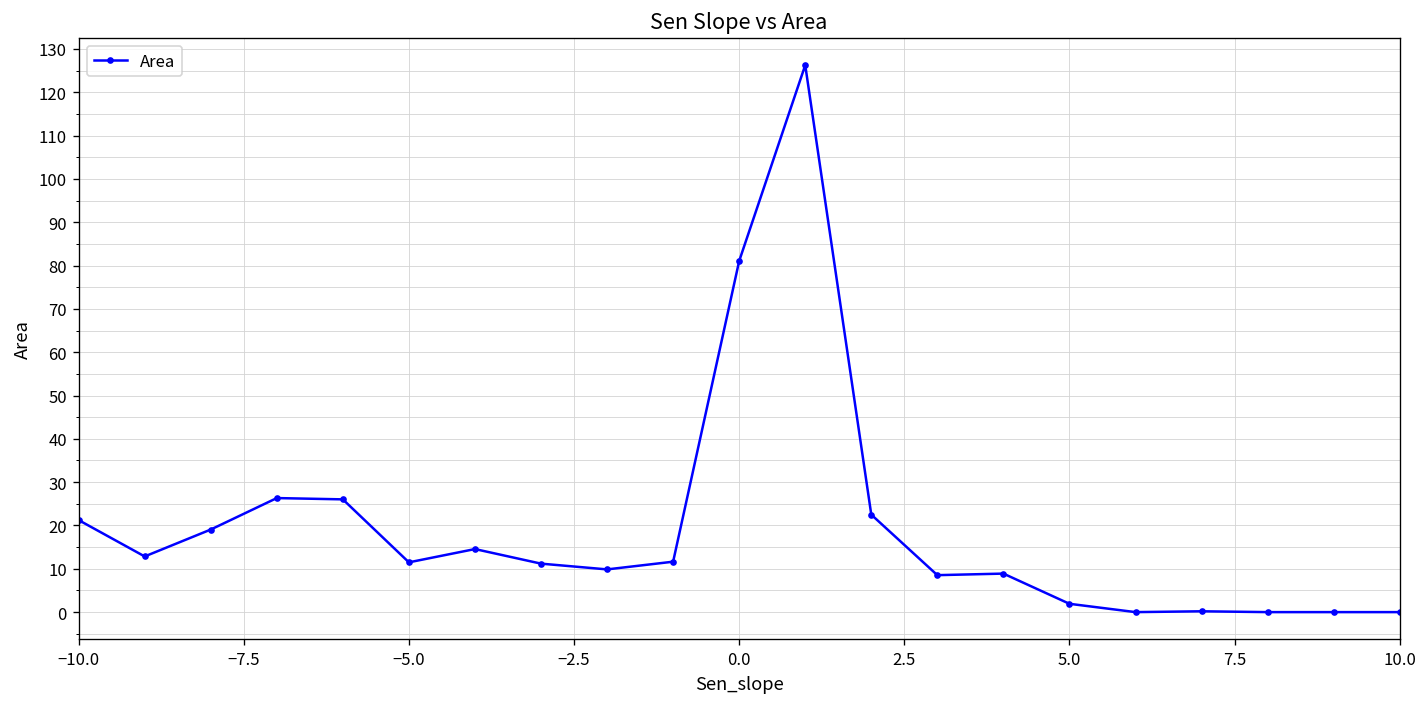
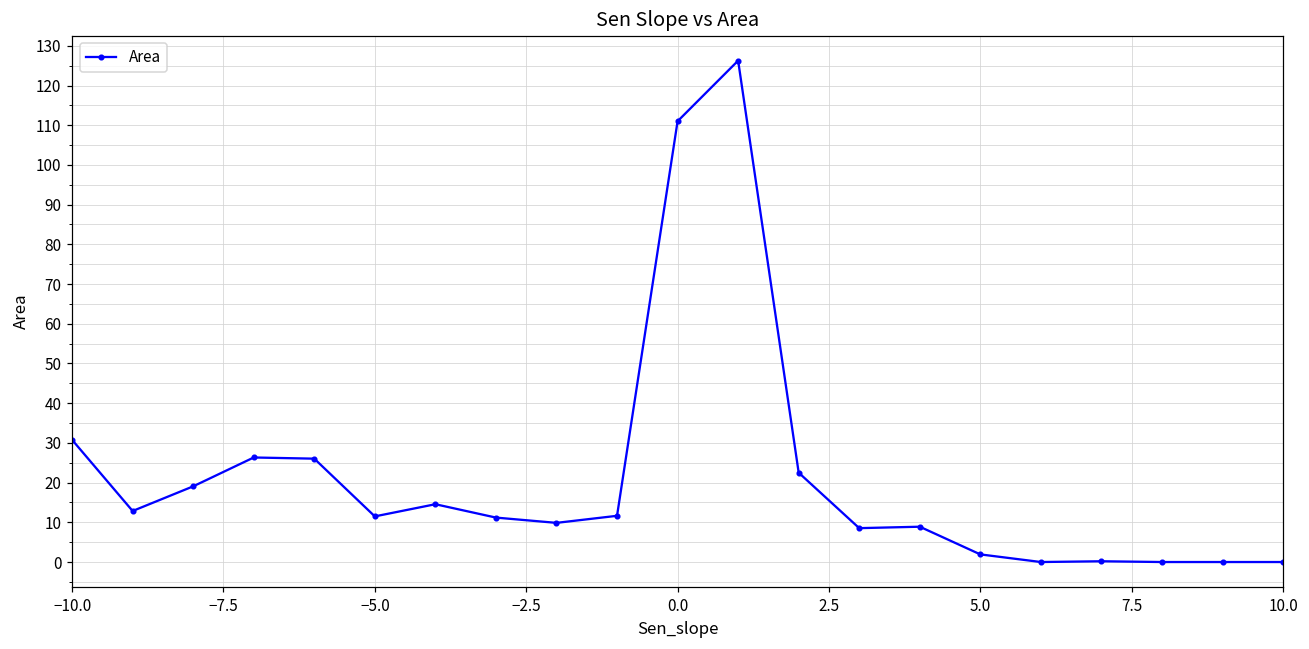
−10.0: 21 -> 31
0.0: 81 -> 111
